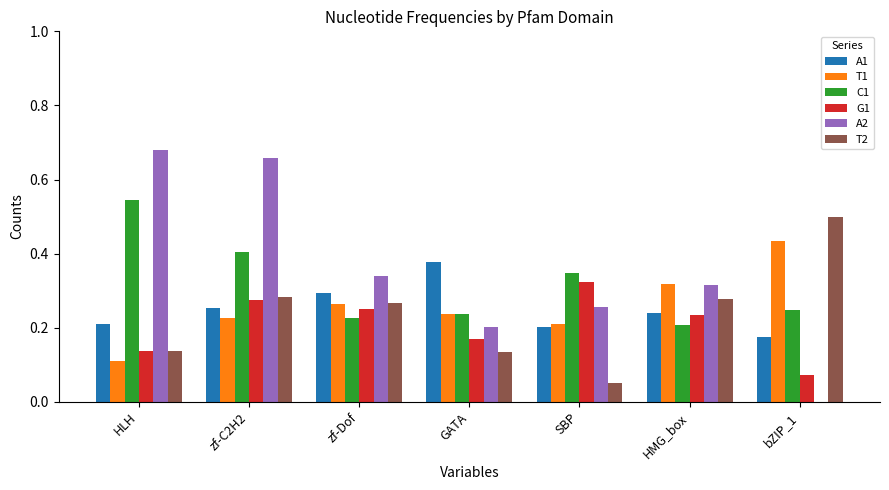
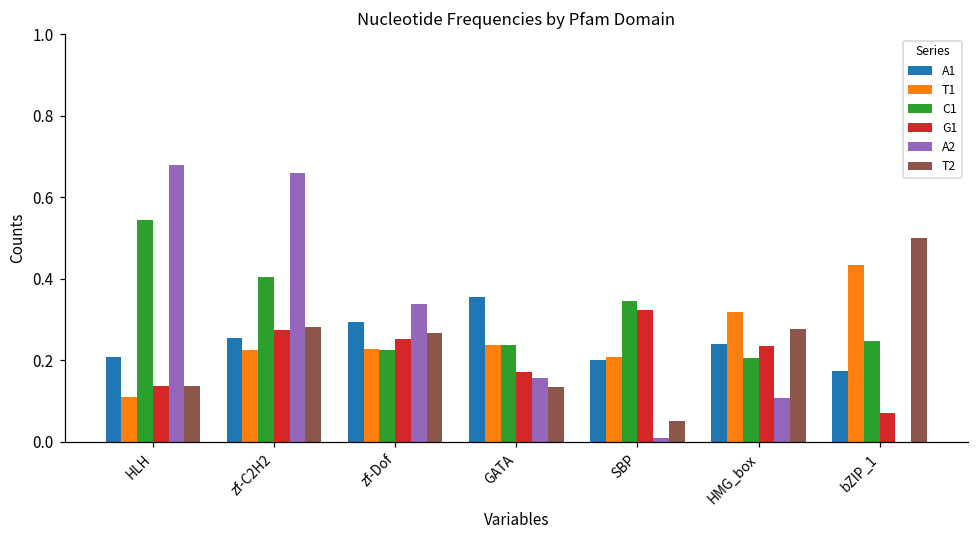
T1, zf-Dof: 0.27 -> 0.23
A1, GATA: 0.38 -> 0.35
A2, GATA: 0.20 -> 0.16
A2, SBP: 0.26 -> 0.01
A2, HMG_box: 0.32 -> 0.11
